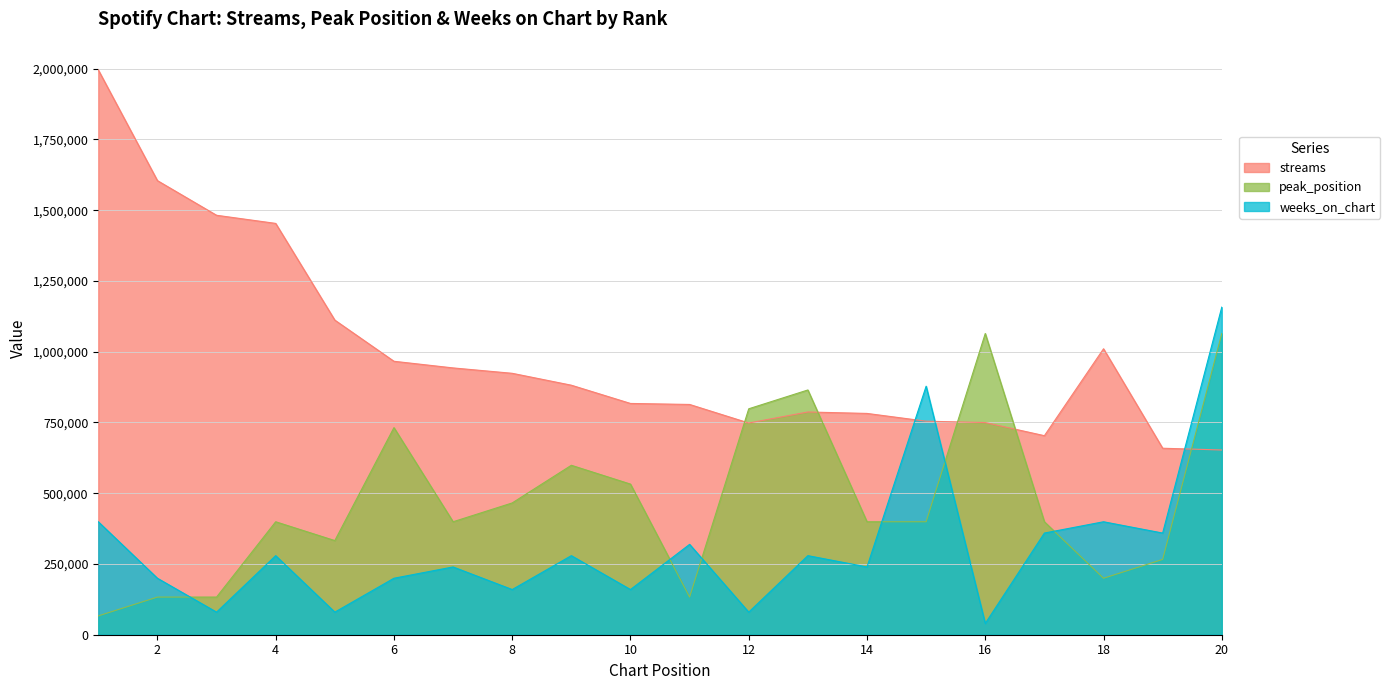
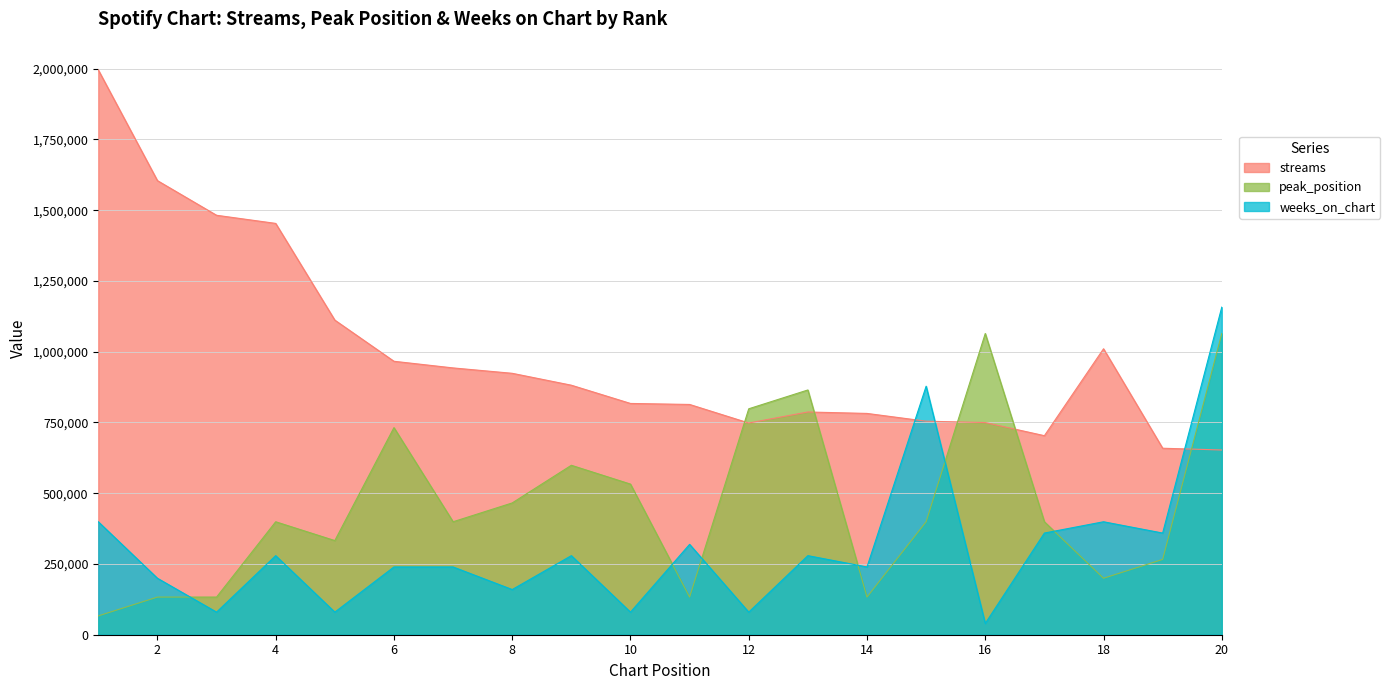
weeks_on_chart, 6: 200,000 -> 240,000
weeks_on_chart, 10: 160,000 -> 80,000
peak_position, 14: 400,000 -> 130,000
